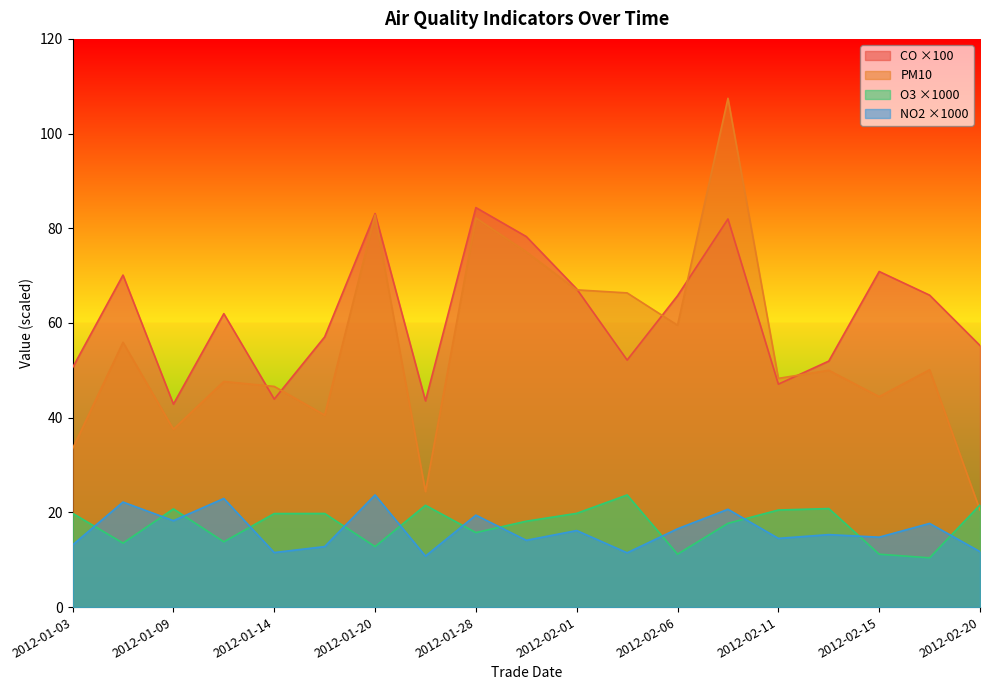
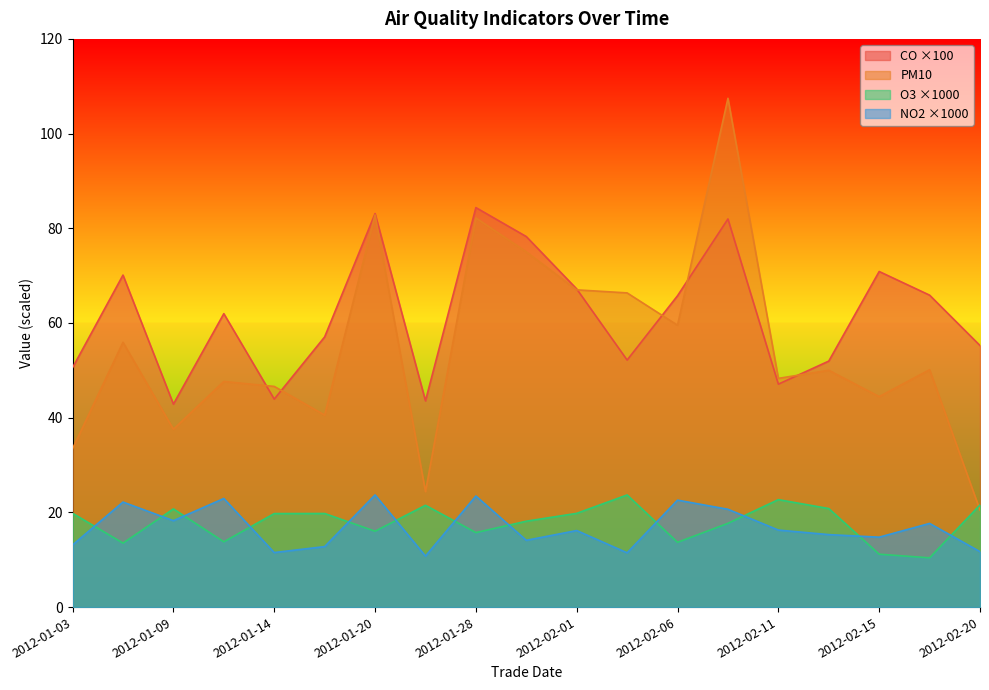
O3 ×1000, 2012-01-20: 13 -> 16
NO2 ×1000, 2012-01-28: 19 -> 23
O3 ×1000, 2012-02-06: 11 -> 14
NO2 ×1000, 2012-02-06: 17 -> 23
O3 ×1000, 2012-02-11: 21 -> 23
NO2 ×1000, 2012-02-11: 15 -> 16
